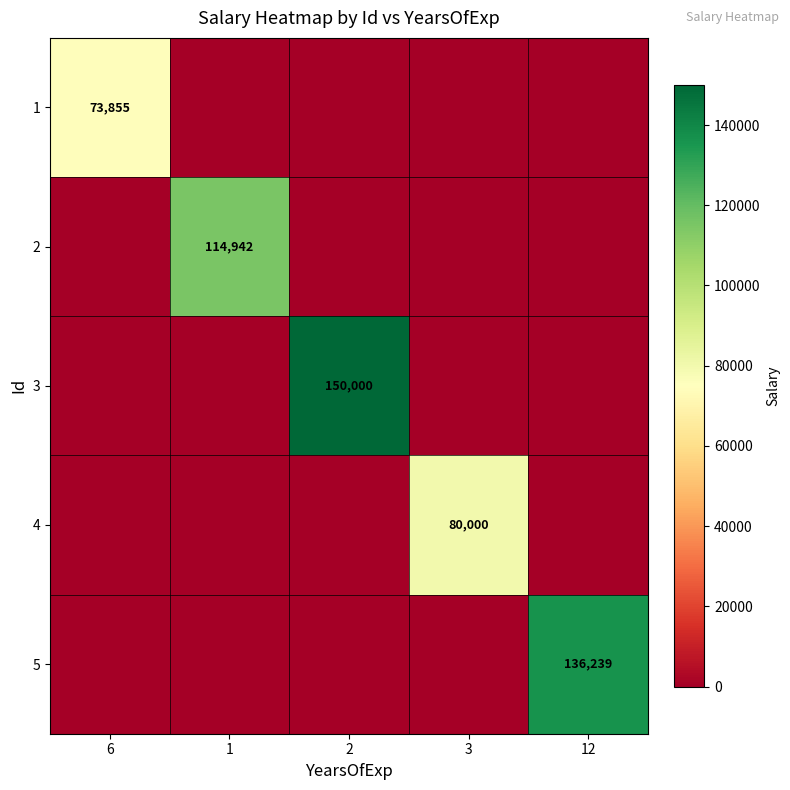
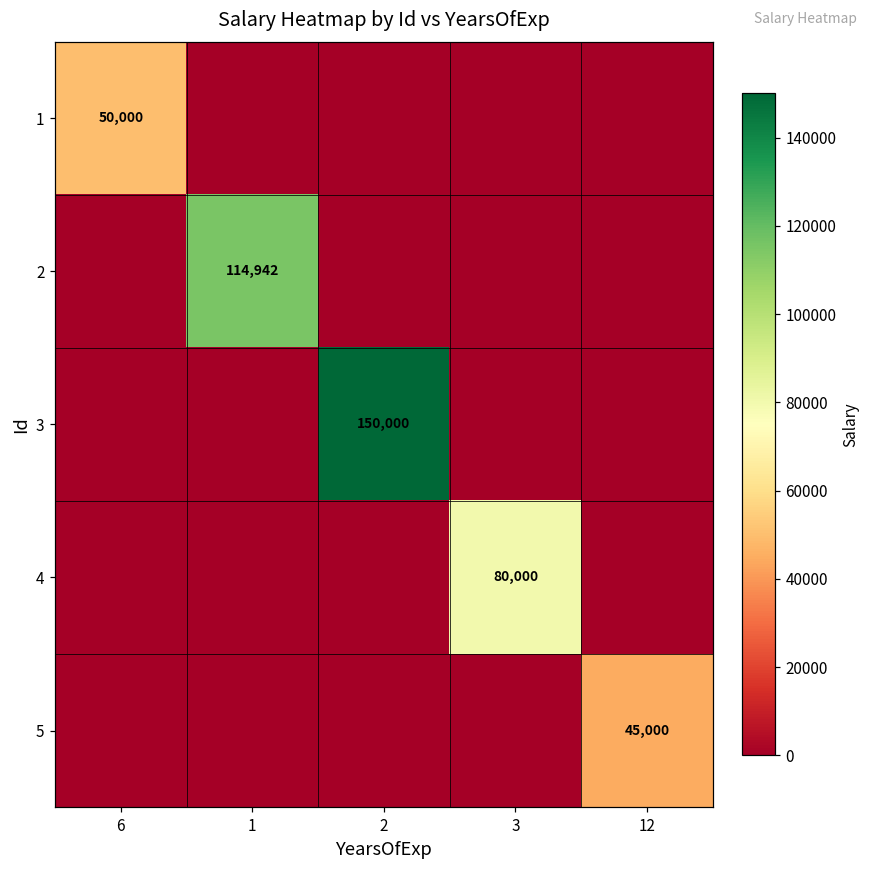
1, 6: 73,855 -> 50,000
5, 12: 136,239 -> 45,000
